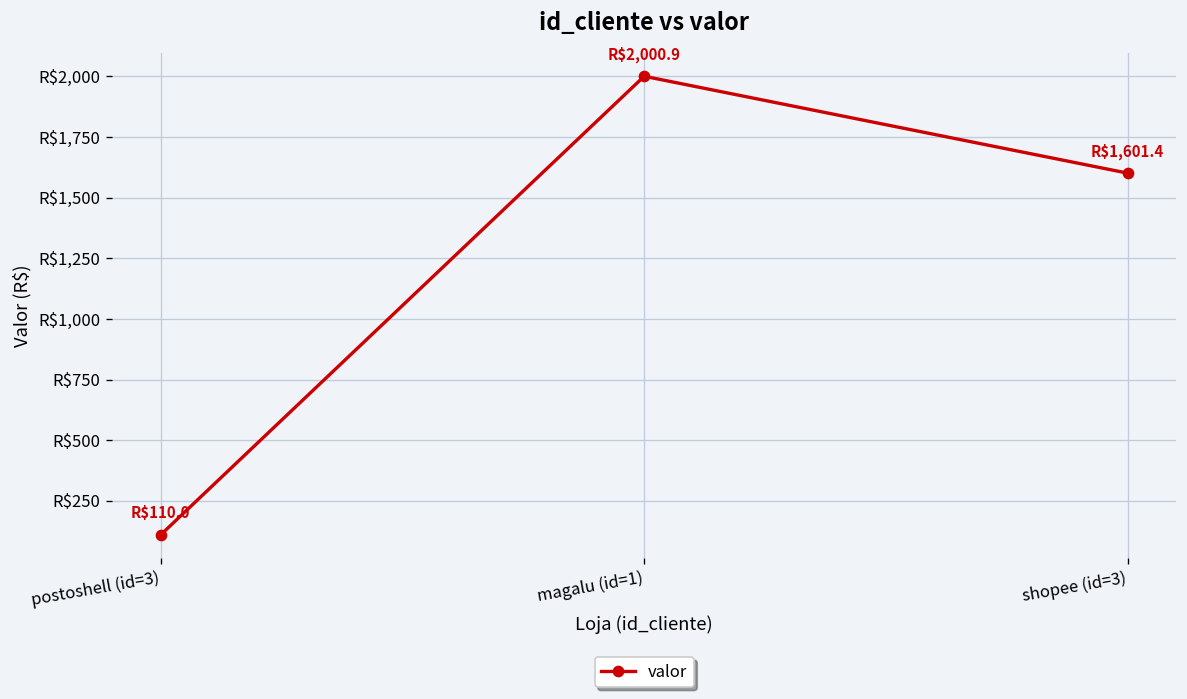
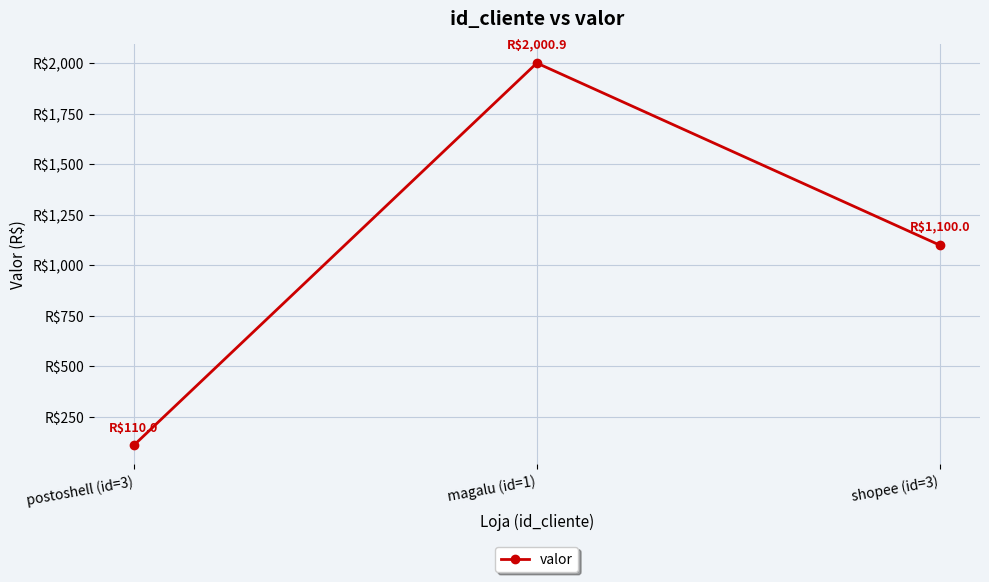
shopee (id=3): $1,601.4 -> $1,100.0
